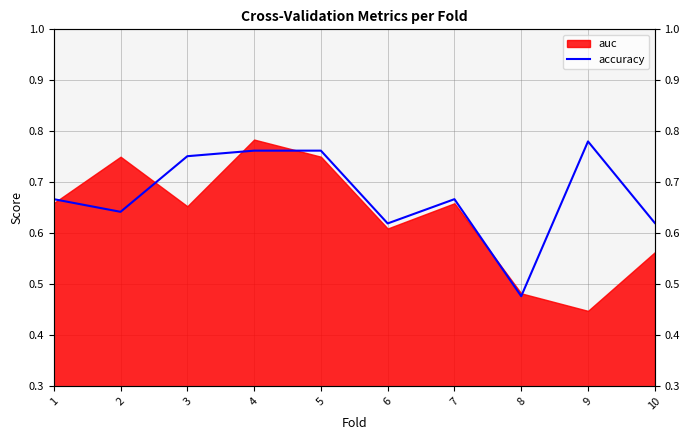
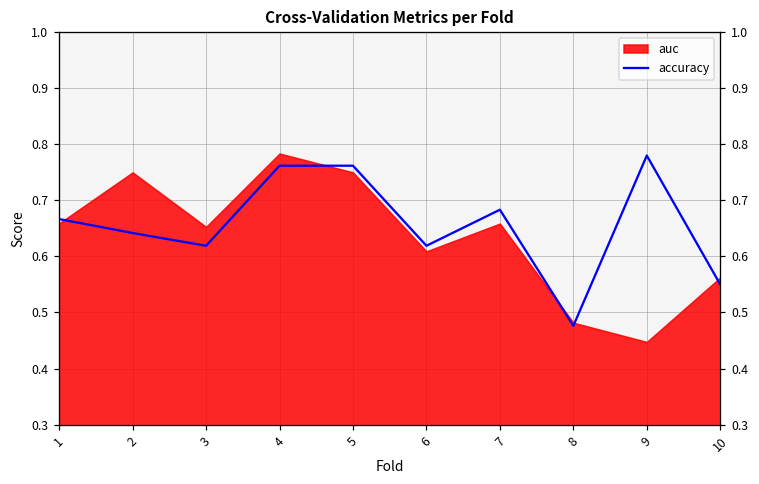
accuracy, 3: 0.75 -> 0.62
accuracy, 7: 0.67 -> 0.68
accuracy, 10: 0.62 -> 0.55
